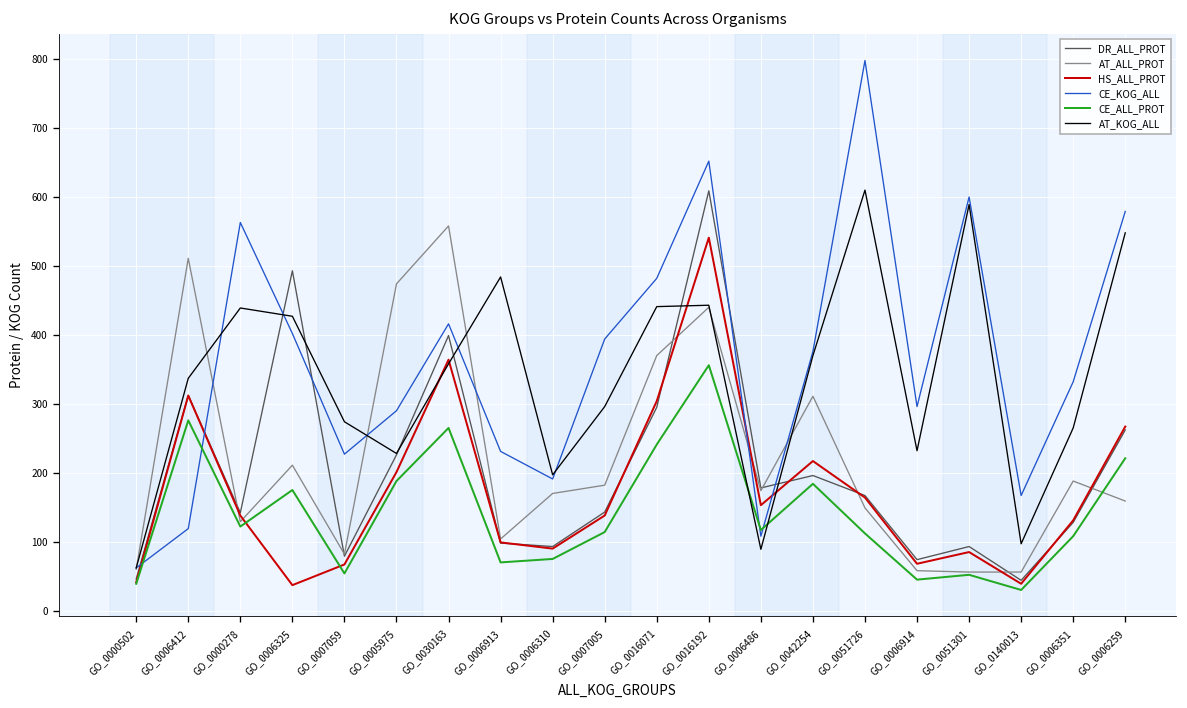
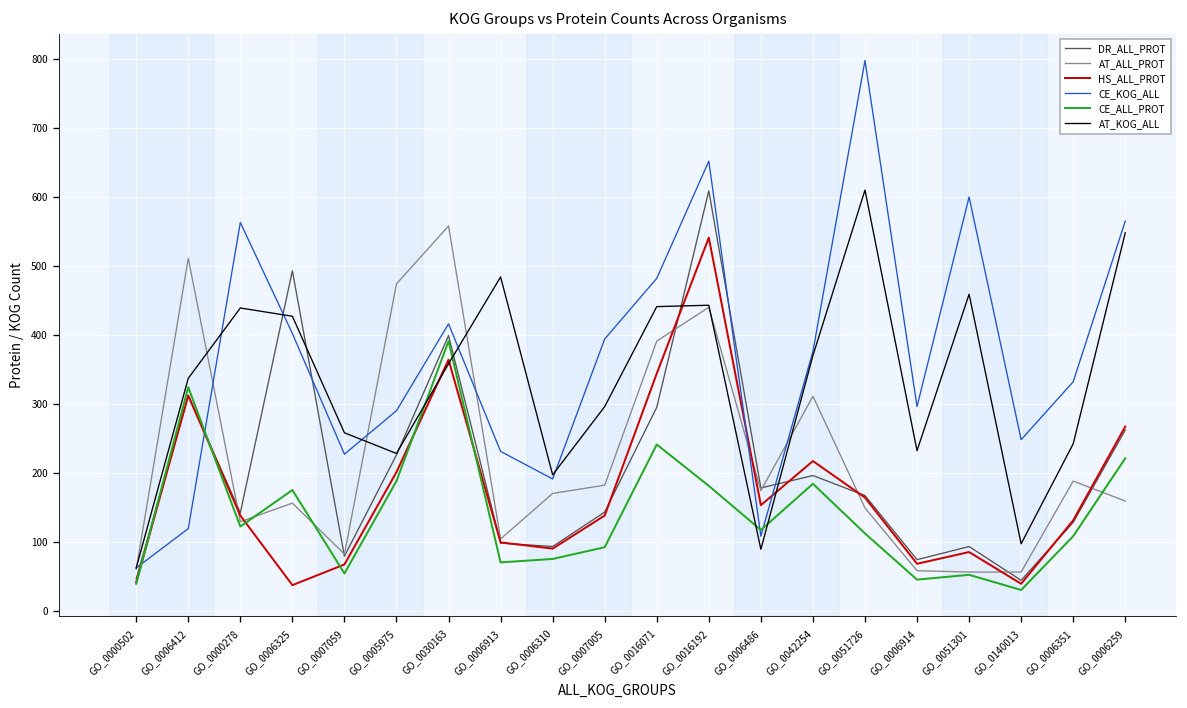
CE_ALL_PROT, GO_0006412: 280 -> 320
AT_ALL_PROT, GO_0006325: 210 -> 160
AT_KOG_ALL, GO_0007059: 270 -> 260
CE_ALL_PROT, GO_0030163: 270 -> 390
CE_ALL_PROT, GO_0007005: 110 -> 90
AT_ALL_PROT, GO_0016071: 370 -> 390
HS_ALL_PROT, GO_0016071: 300 -> 340
CE_ALL_PROT, GO_0016192: 360 -> 180
AT_KOG_ALL, GO_0051301: 590 -> 460
CE_KOG_ALL, GO_0140013: 170 -> 250
AT_KOG_ALL, GO_0006351: 270 -> 240
CE_KOG_ALL, GO_0006259: 580 -> 570
